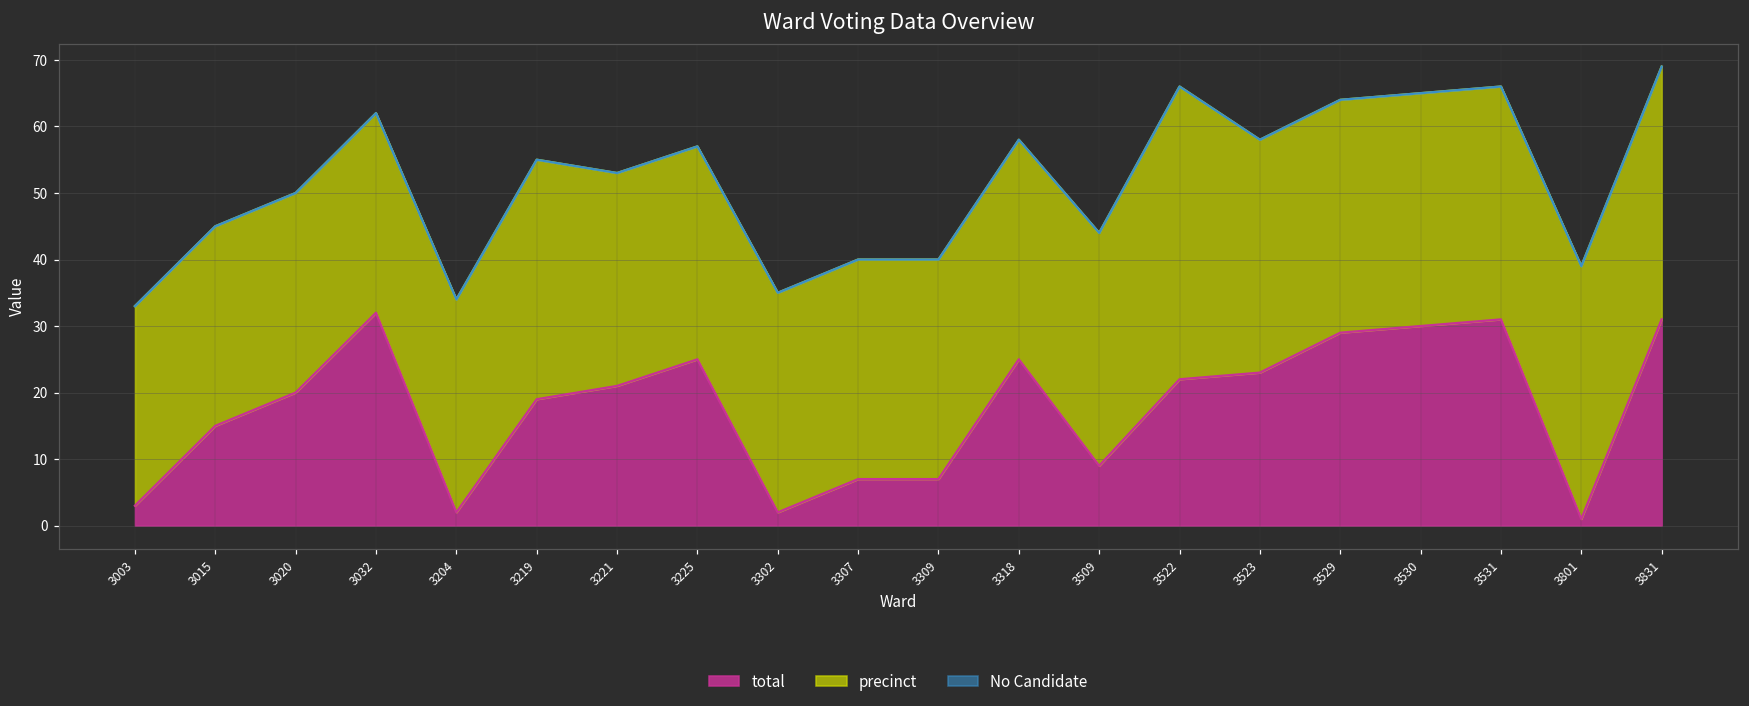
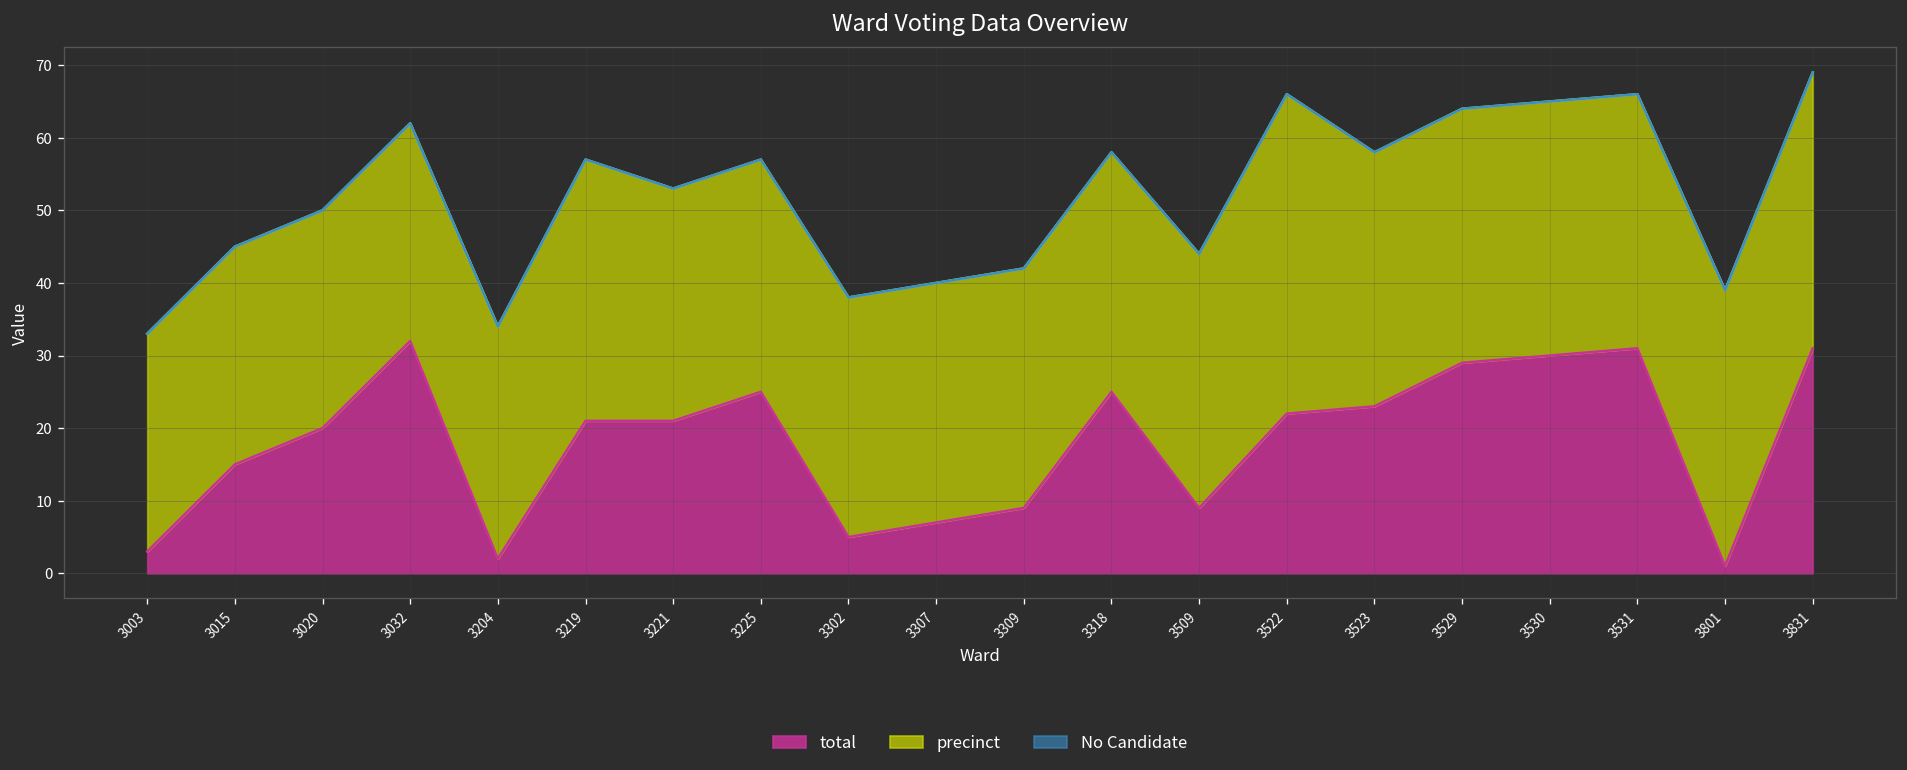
total, 3219: 19 -> 21
total, 3302: 2 -> 5
total, 3309: 7 -> 9
